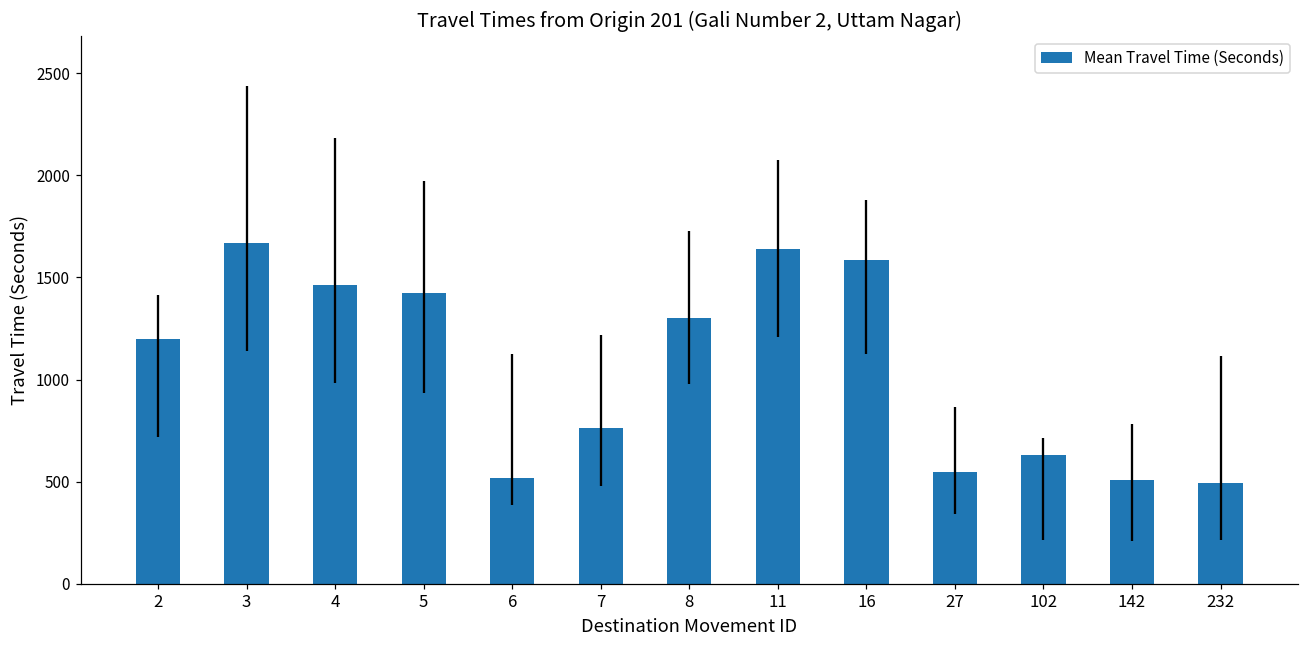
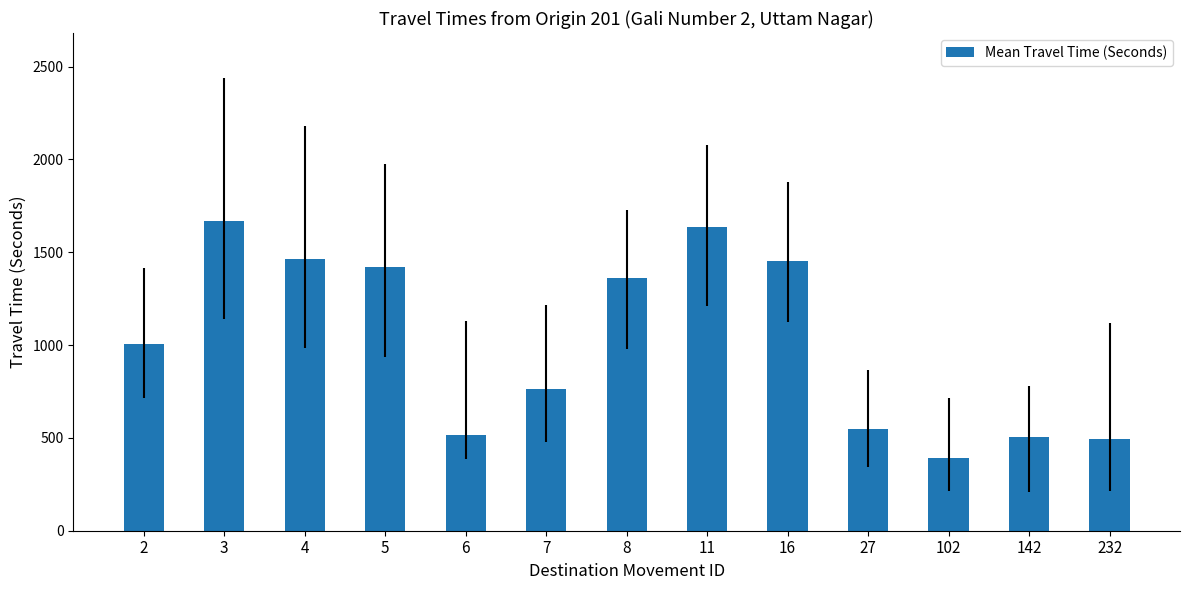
2: 1200 -> 1010
8: 1300 -> 1360
16: 1590 -> 1450
102: 630 -> 390
